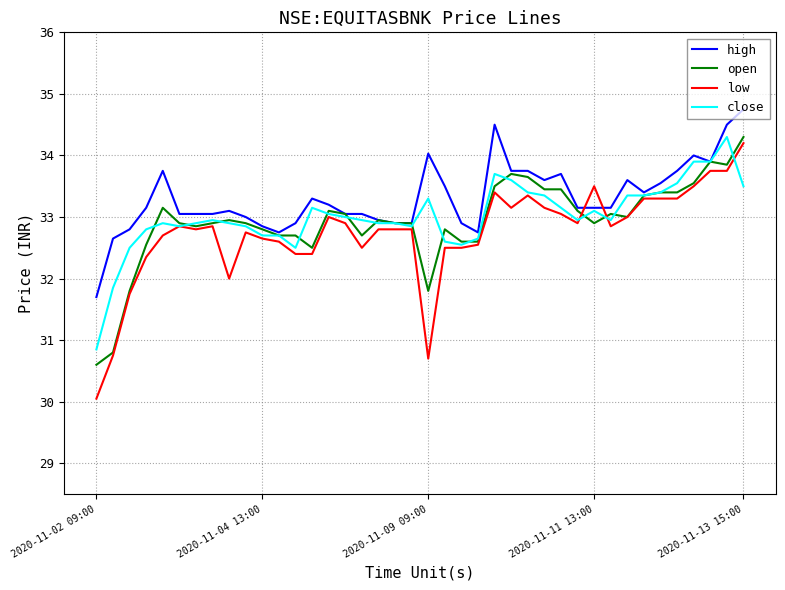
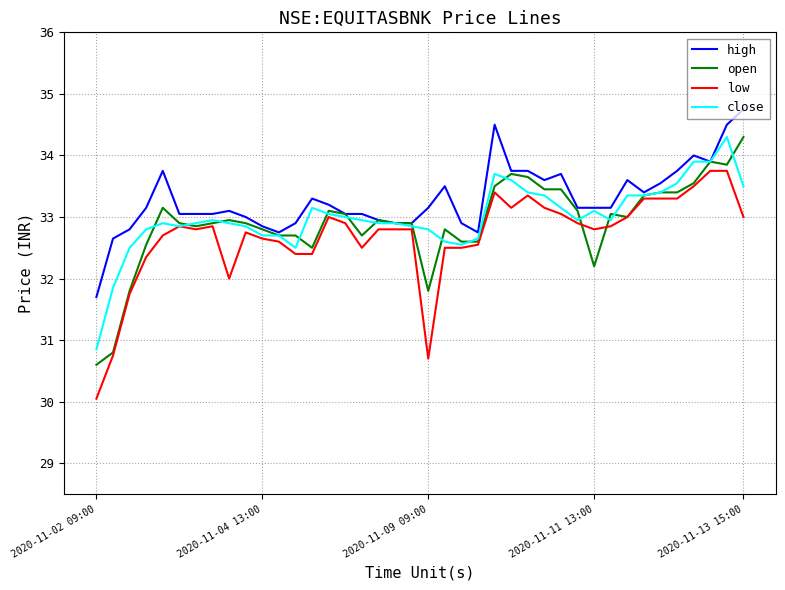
high, 2020-11-09 09:00: 34.0 -> 33.2
close, 2020-11-09 09:00: 33.3 -> 32.8
open, 2020-11-11 13:00: 32.9 -> 32.2
low, 2020-11-11 13:00: 33.5 -> 32.8
low, 2020-11-13 15:00: 34.2 -> 33.0
